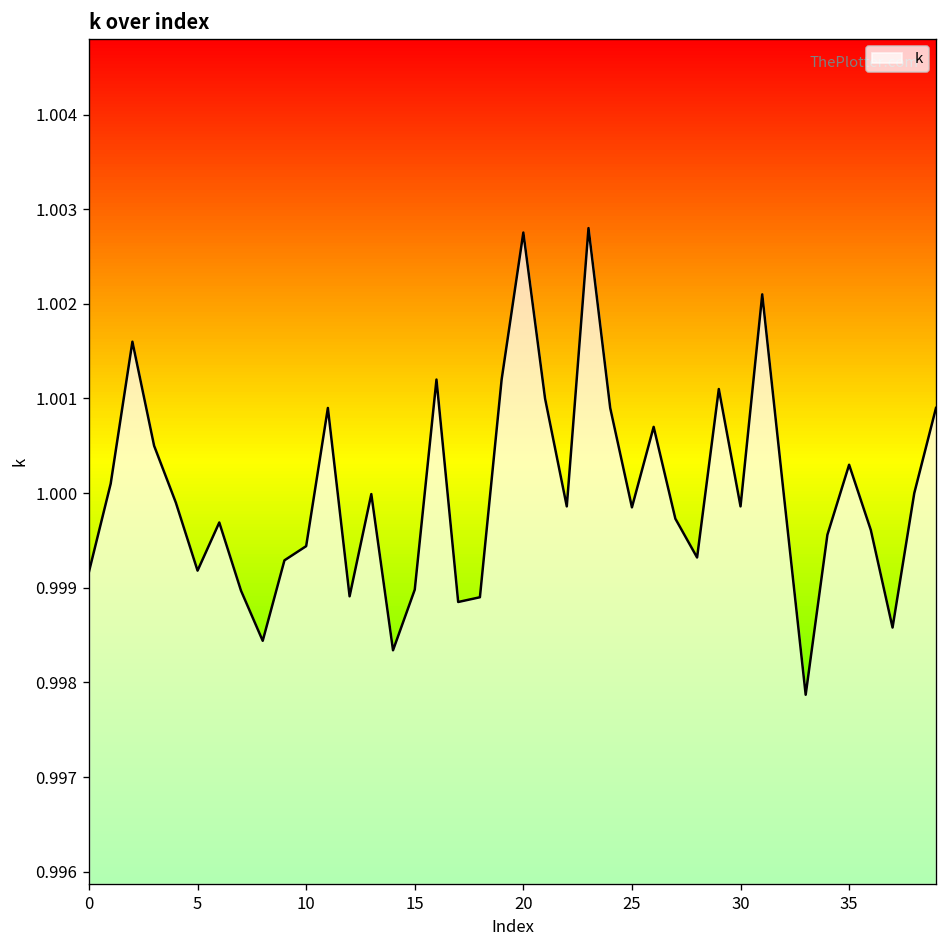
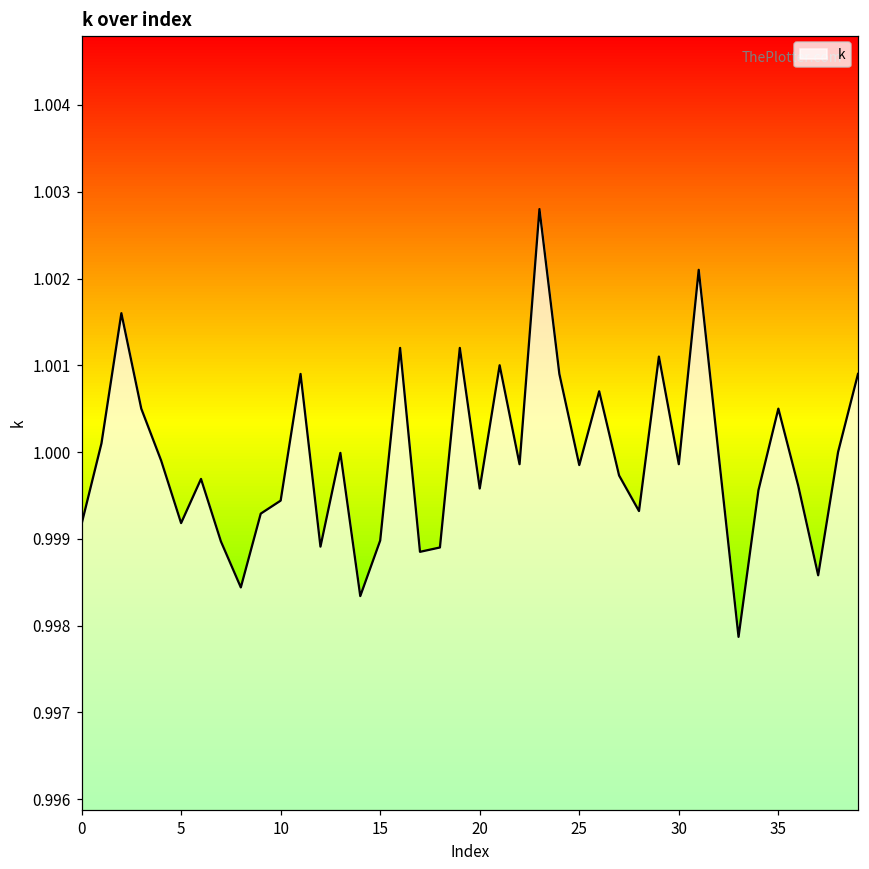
20: 1.0028 -> 0.9996
35: 1.0003 -> 1.0005
